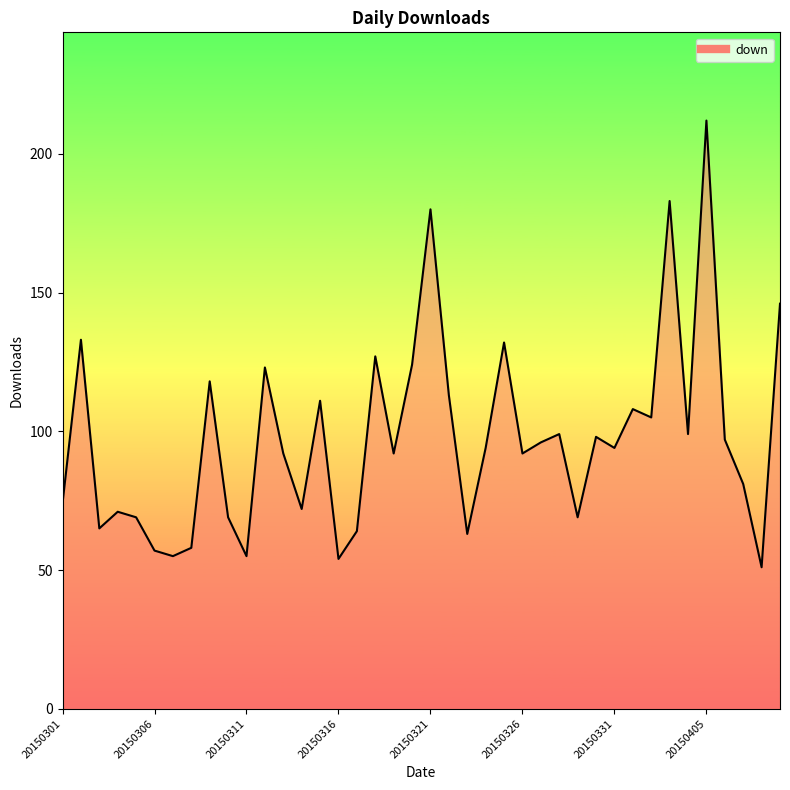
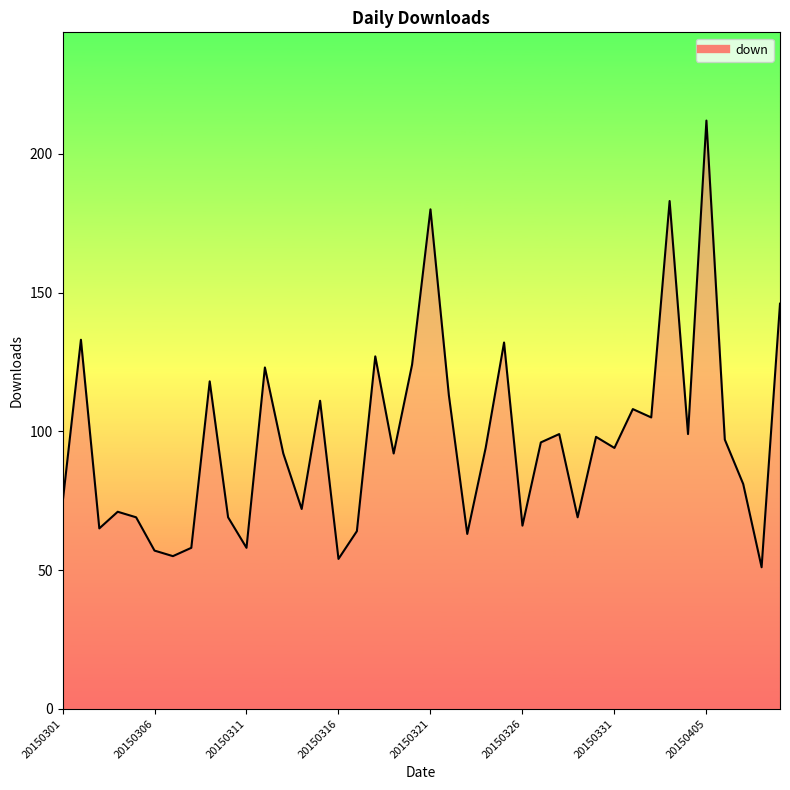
20150311: 55 -> 58
20150326: 92 -> 66
